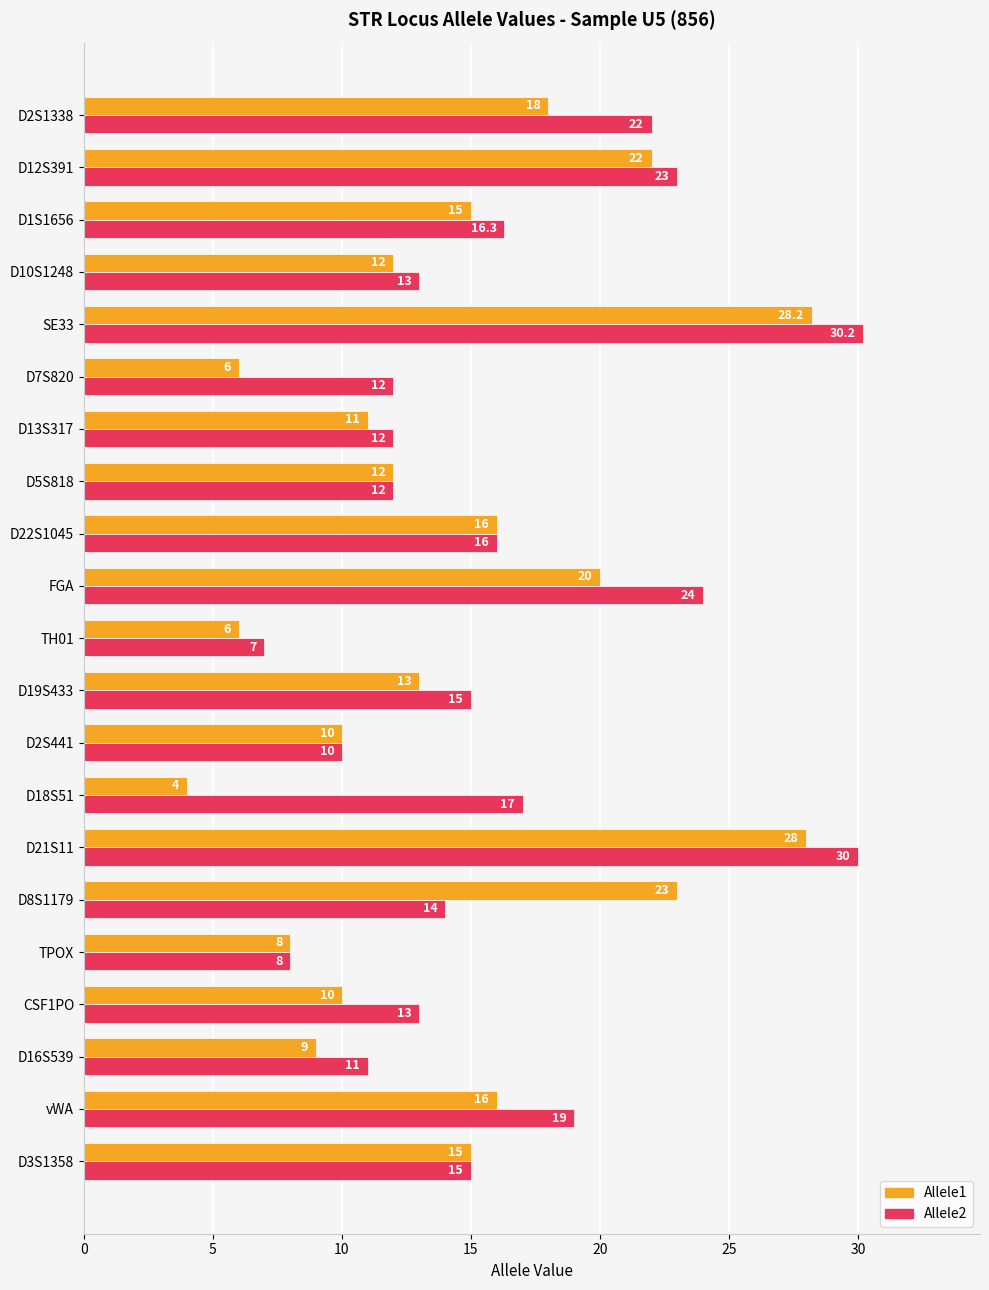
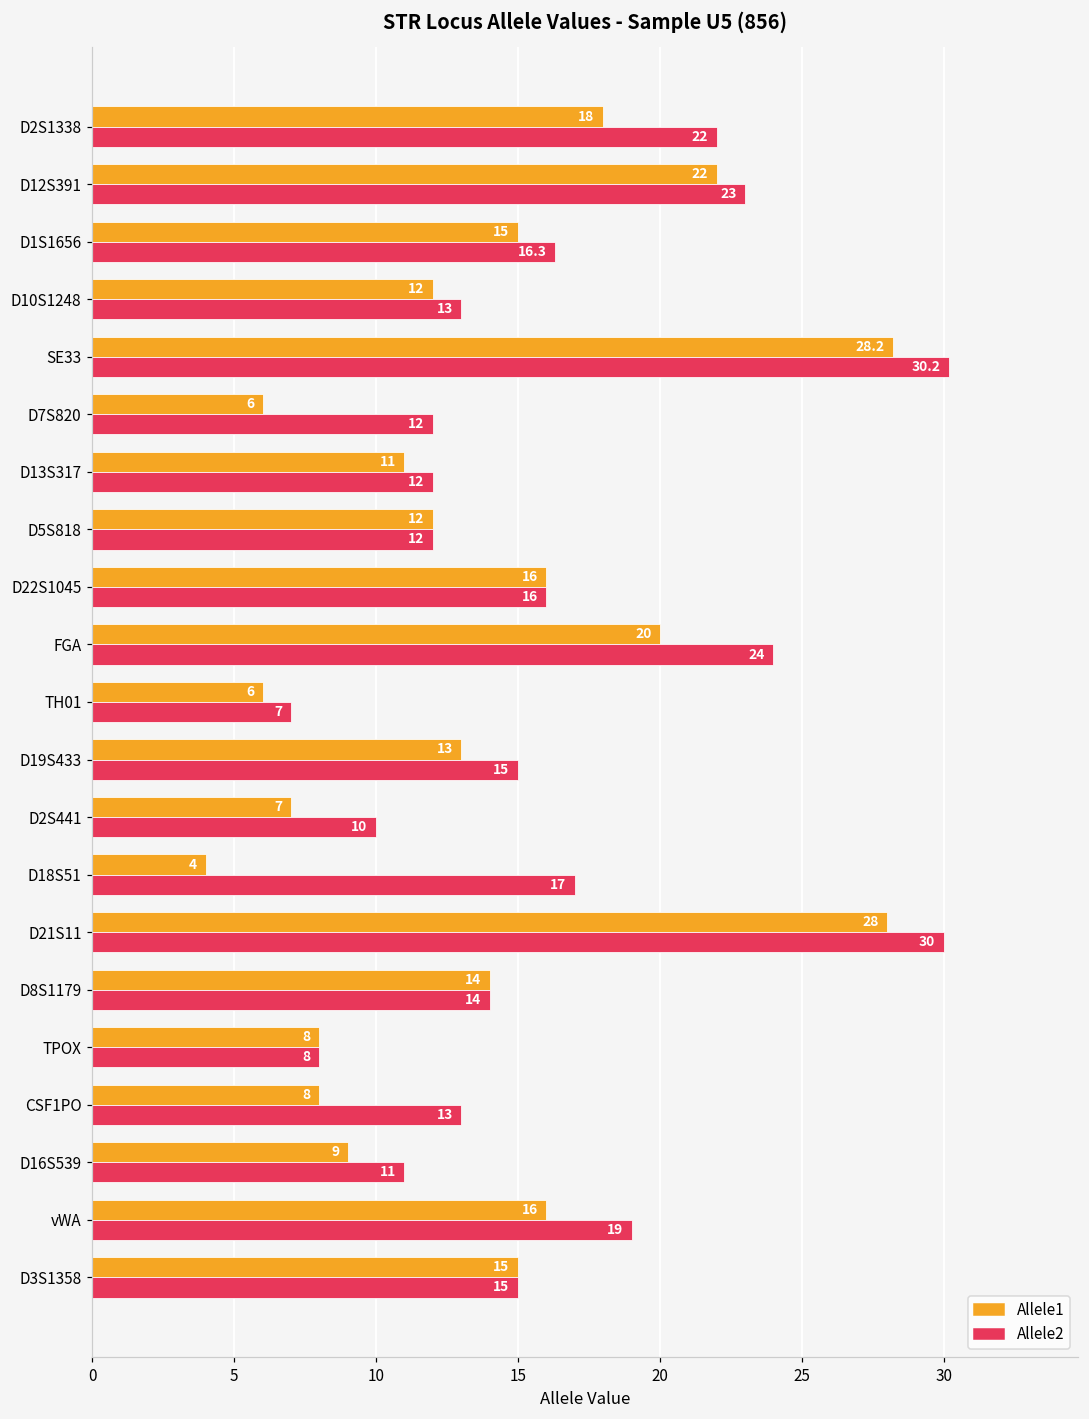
Allele1, D2S441: 10 -> 7
Allele1, D8S1179: 23 -> 14
Allele1, CSF1PO: 10 -> 8
